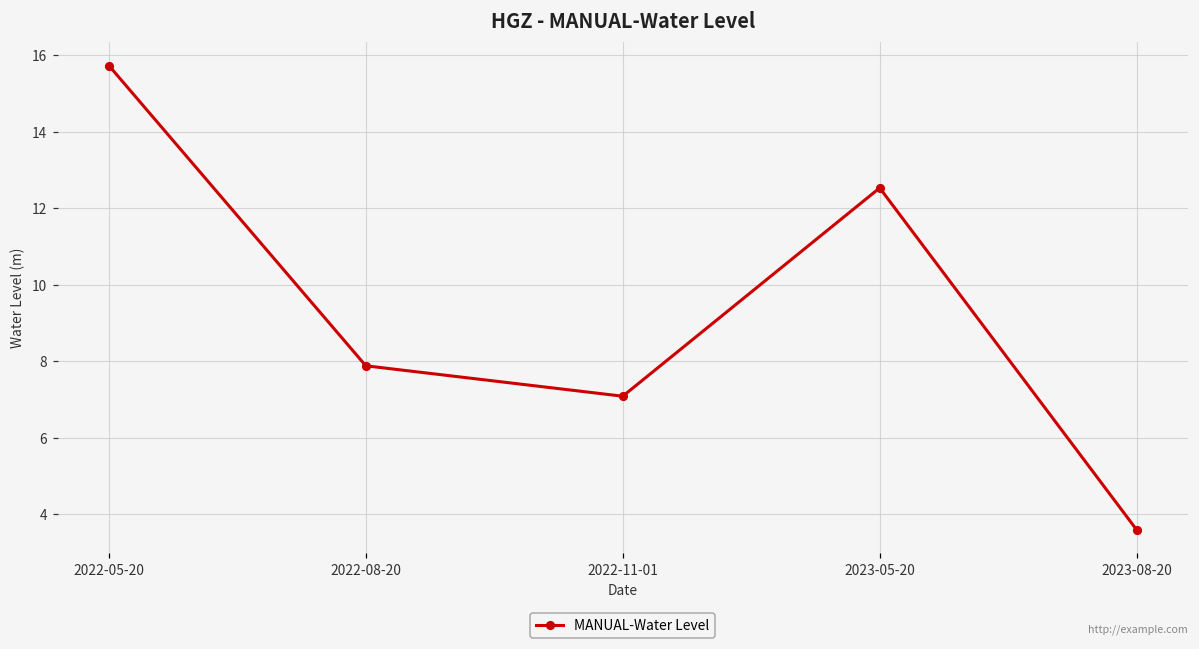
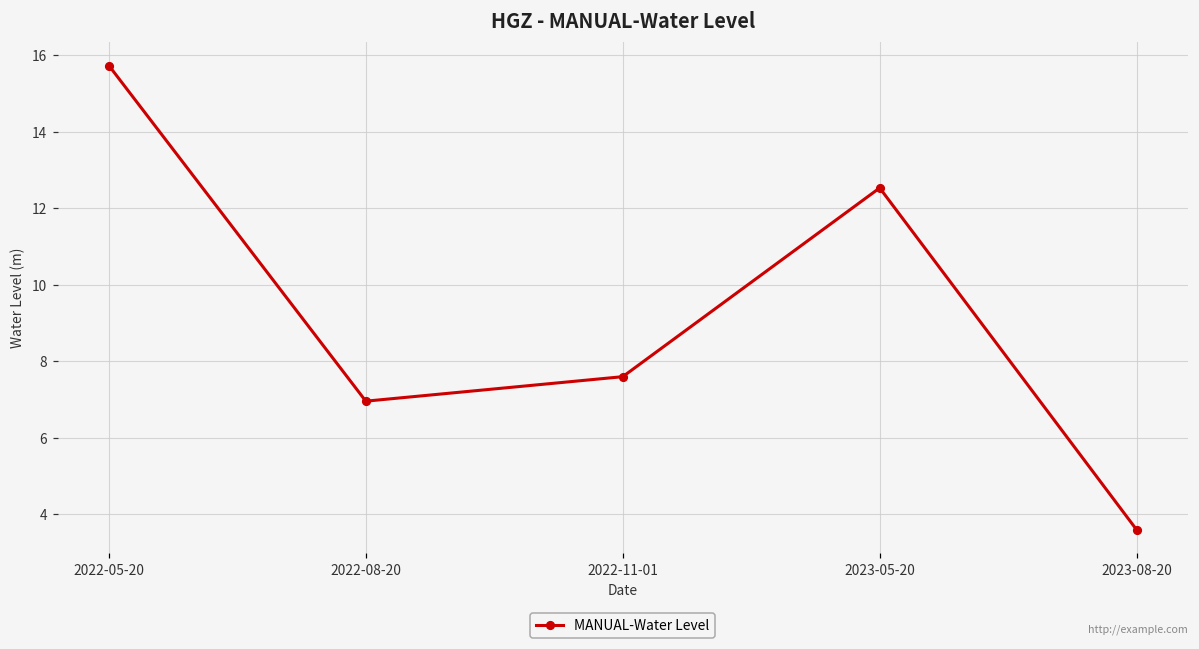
2022-08-20: 7.9 -> 7.0
2022-11-01: 7.1 -> 7.6
